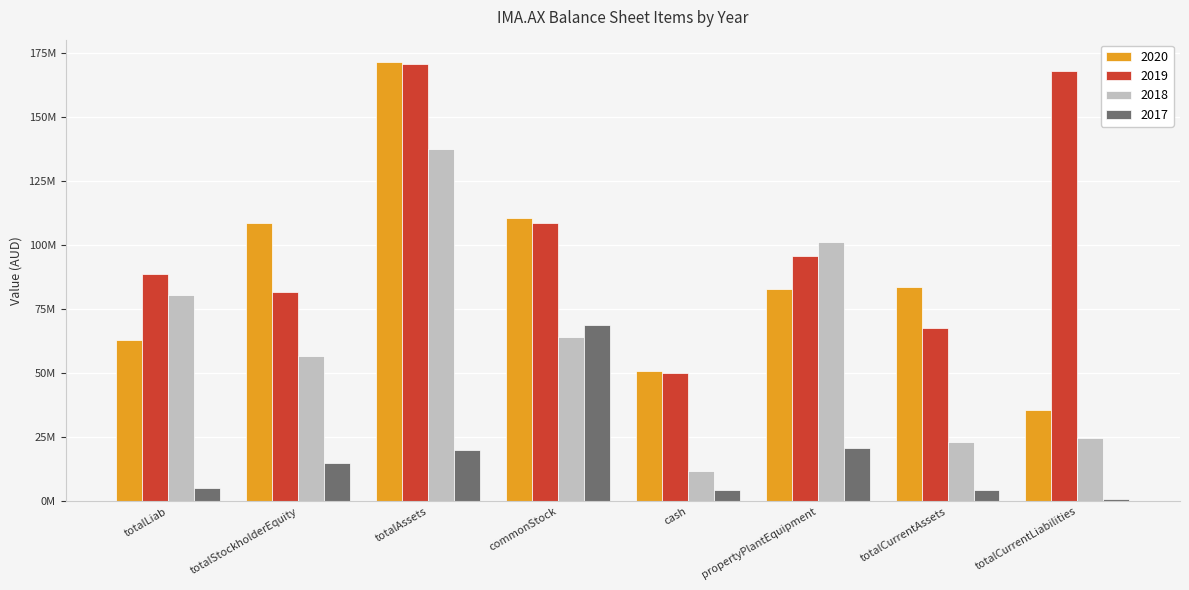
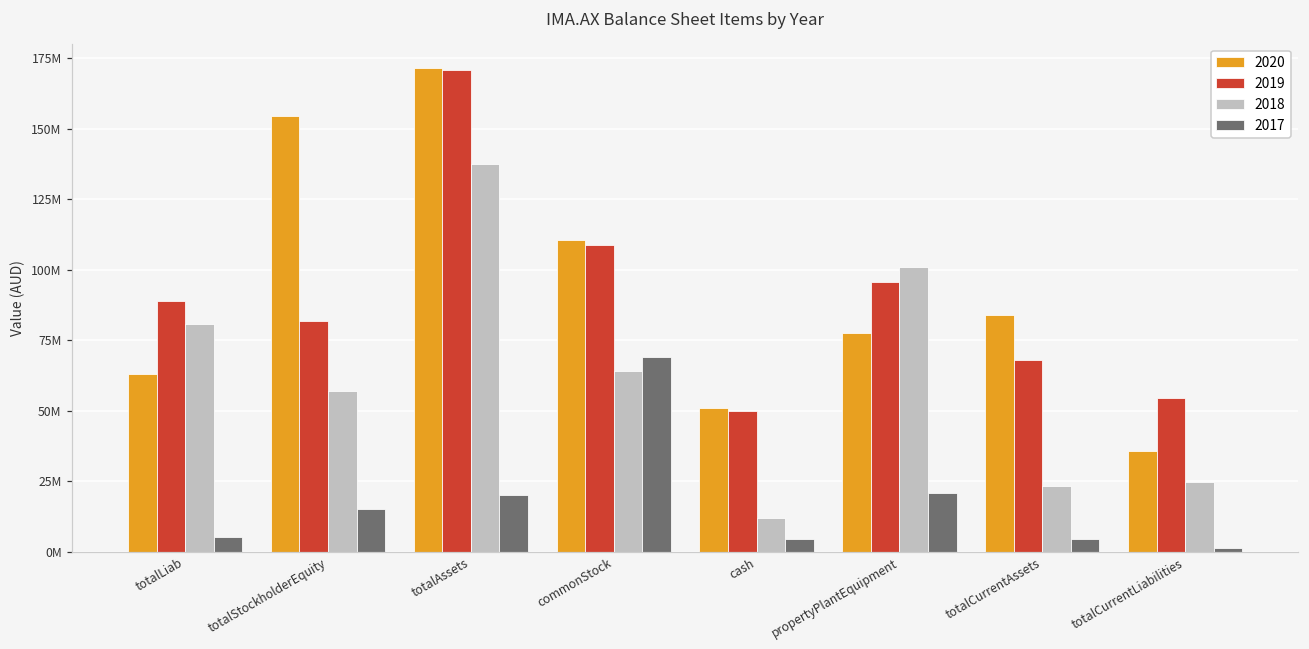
2020, totalStockholderEquity: 109000000 -> 154000000
2020, propertyPlantEquipment: 83000000 -> 78000000
2019, totalCurrentLiabilities: 168000000 -> 55000000
